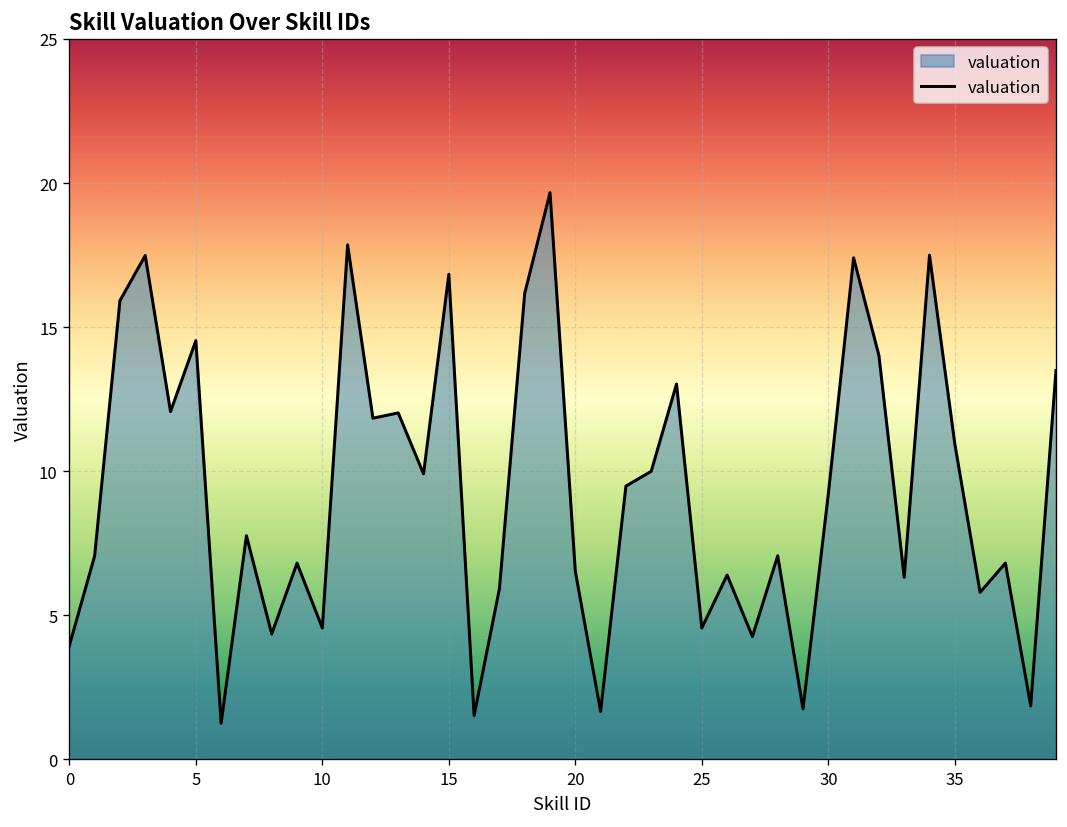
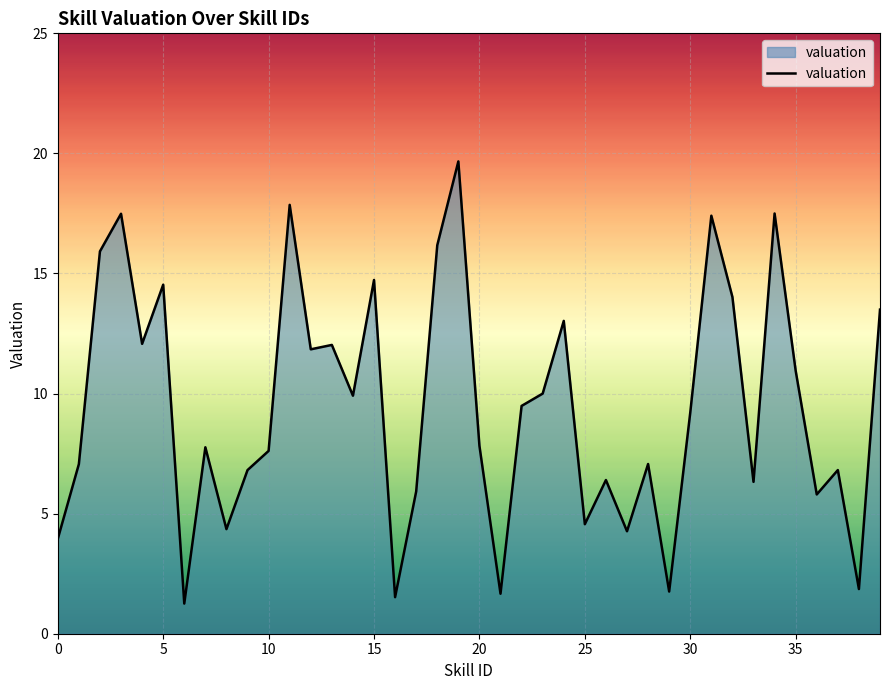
10: 4.6 -> 7.6
15: 16.8 -> 14.7
20: 6.5 -> 7.8
